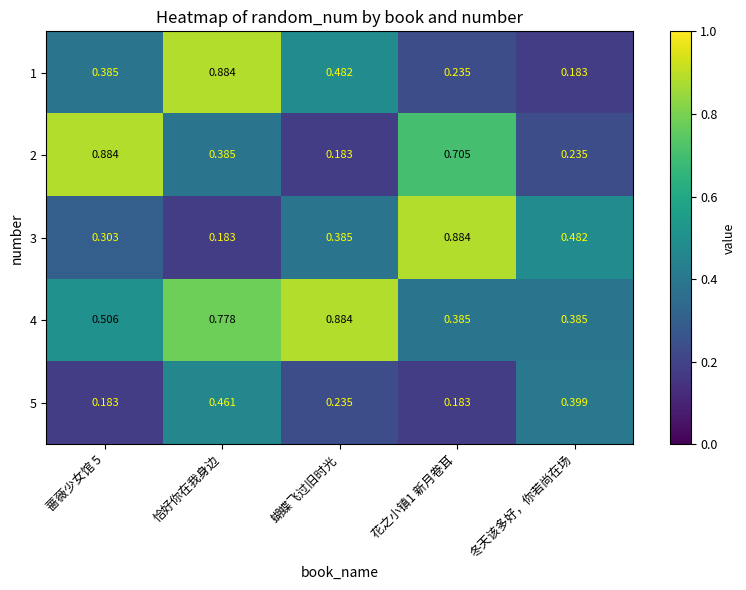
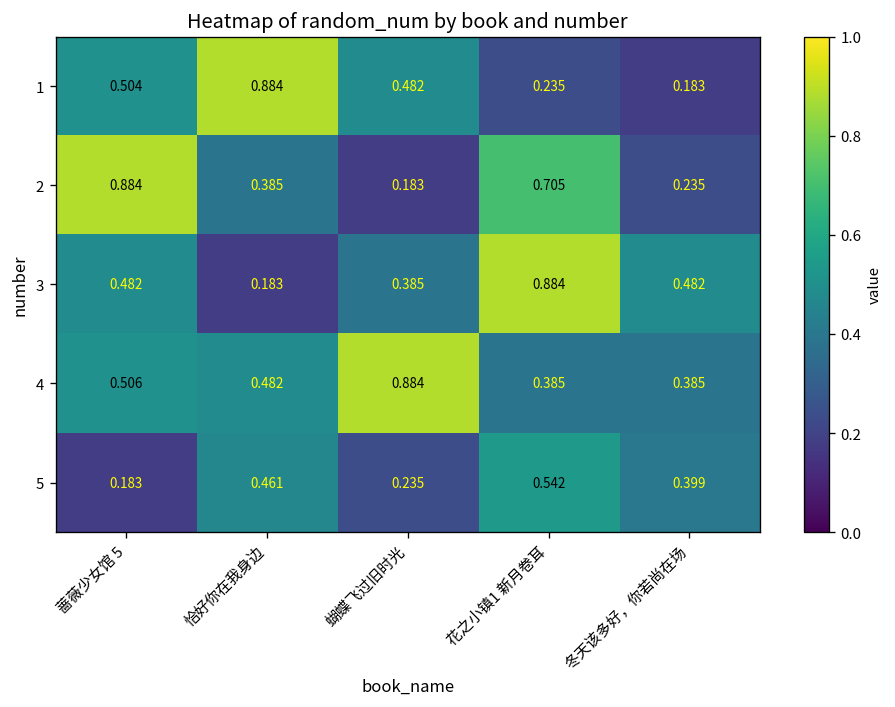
1, 蔷薇少女馆 5: 0.385 -> 0.504
3, 蔷薇少女馆 5: 0.303 -> 0.482
4, 恰好你在我身边: 0.778 -> 0.482
5, 花之小镇1 新月卷耳: 0.183 -> 0.542
